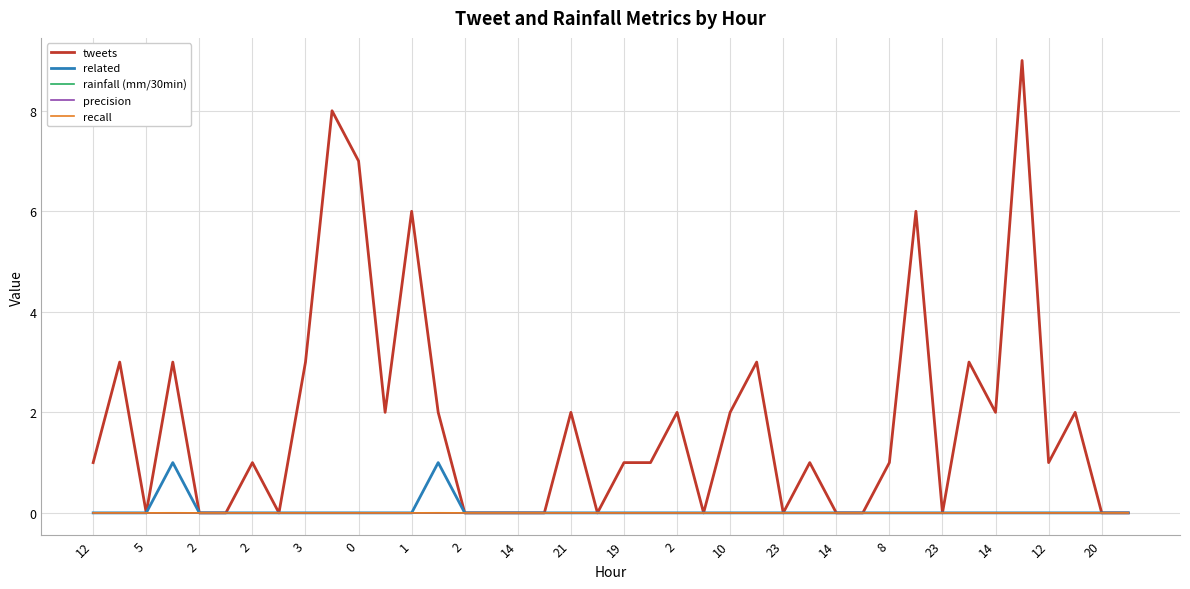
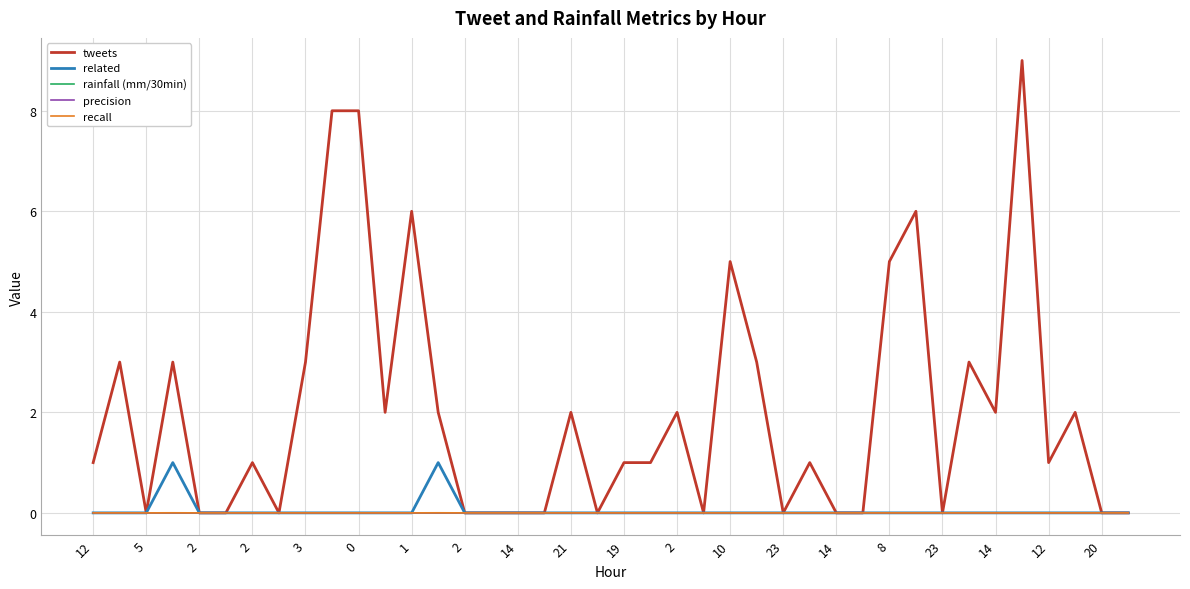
tweets, 0: 7 -> 8
tweets, 10: 2 -> 5
tweets, 8: 1 -> 5
